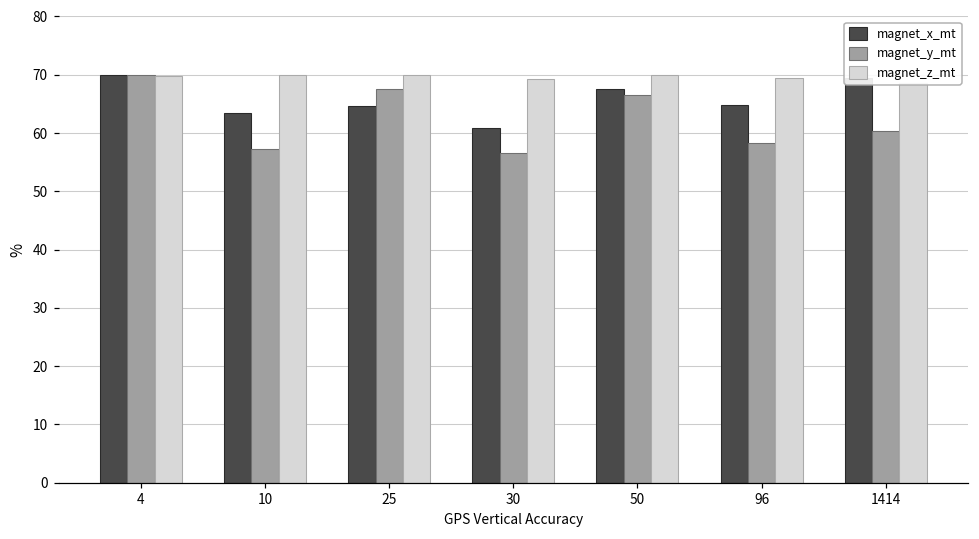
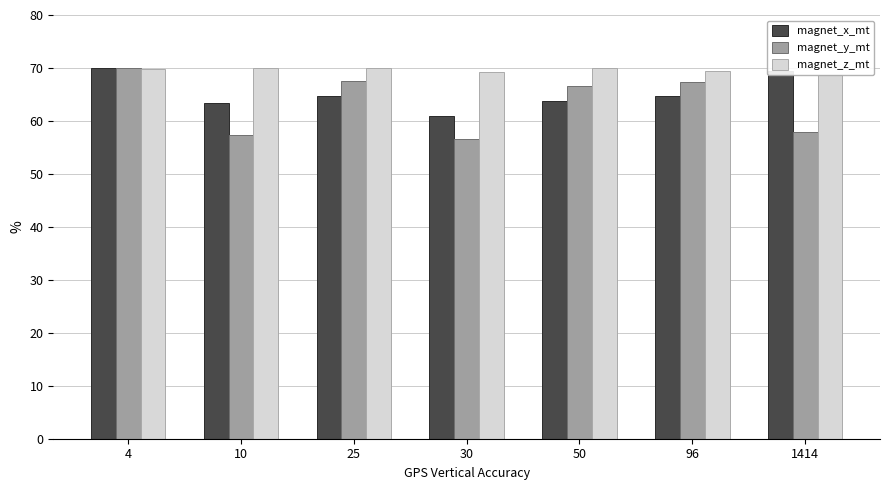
magnet_x_mt, 50: 67 -> 64
magnet_y_mt, 96: 58 -> 67
magnet_y_mt, 1414: 60 -> 58
